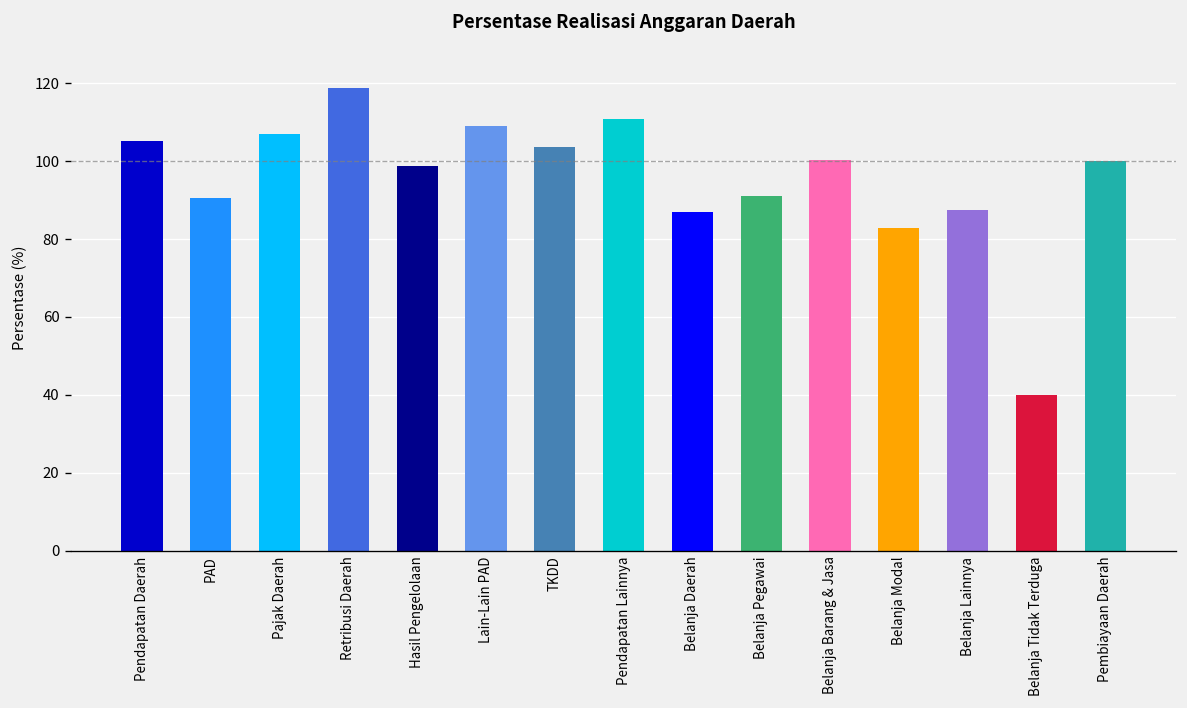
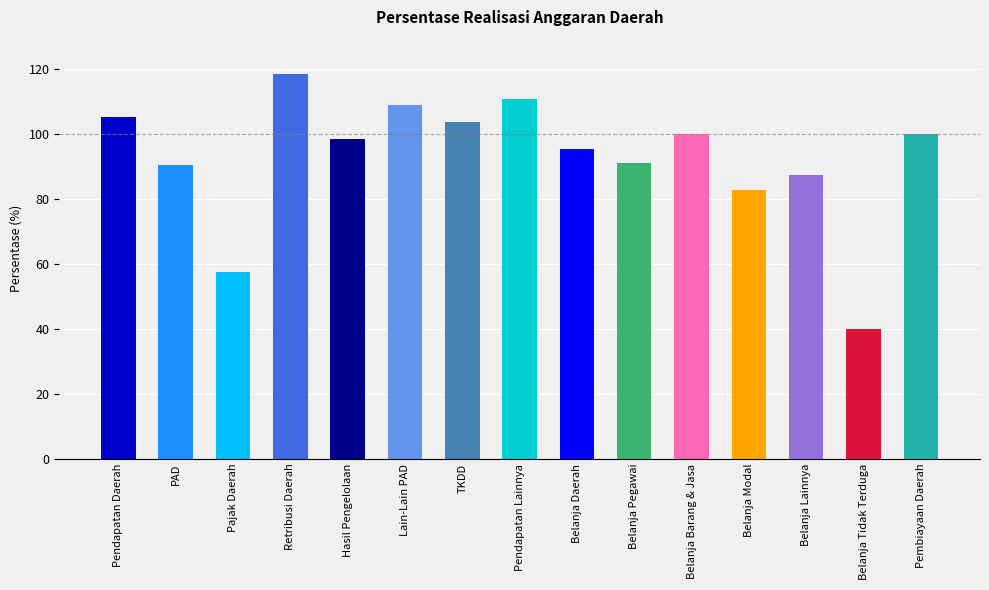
Pajak Daerah: 107 -> 58
Belanja Daerah: 87 -> 95
